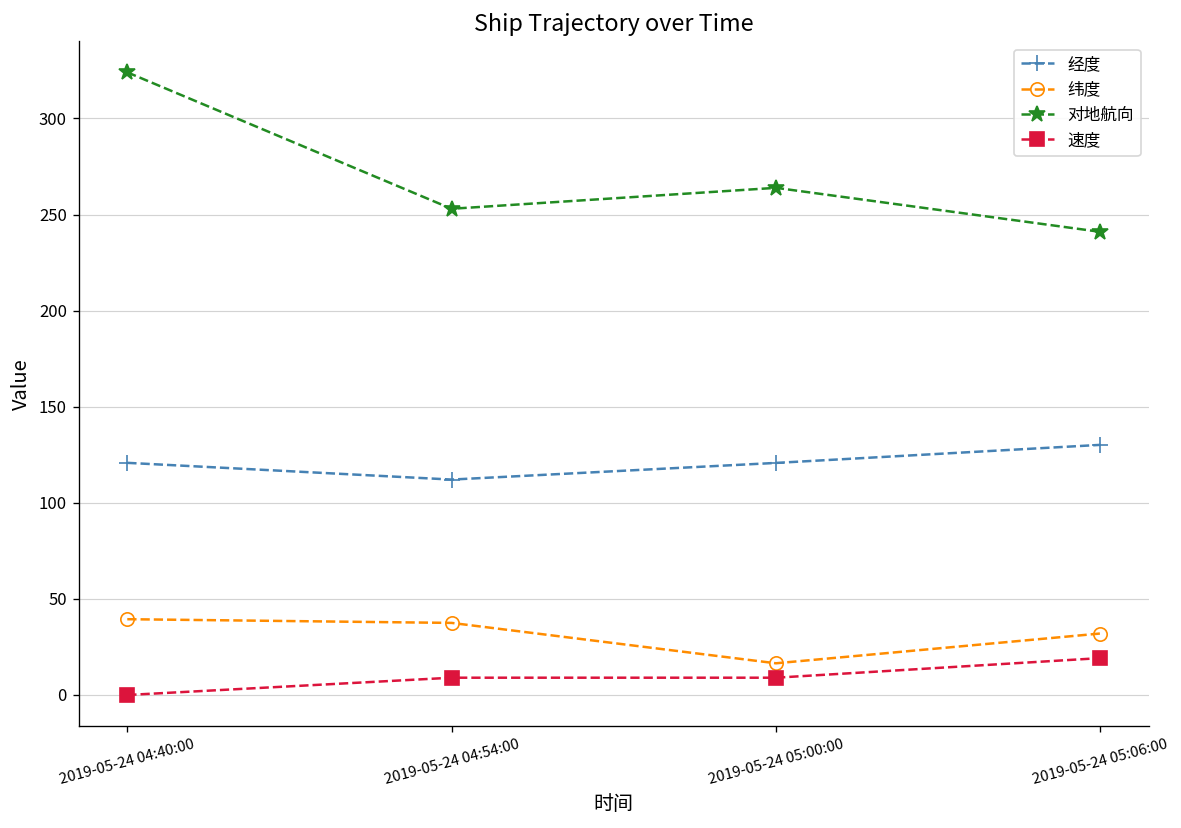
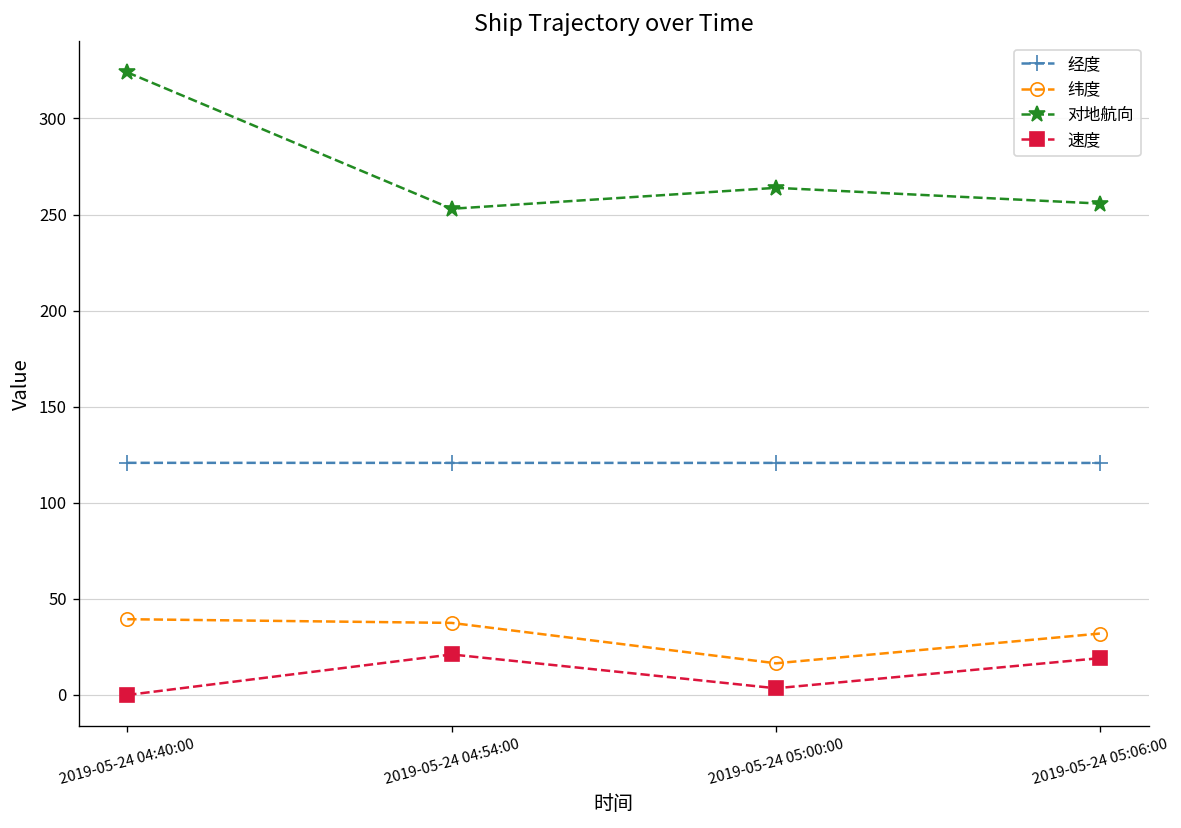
经度, 2019-05-24 04:54:00: 112 -> 121
速度, 2019-05-24 04:54:00: 9 -> 21
速度, 2019-05-24 05:00:00: 9 -> 4
经度, 2019-05-24 05:06:00: 130 -> 121
对地航向, 2019-05-24 05:06:00: 241 -> 256
